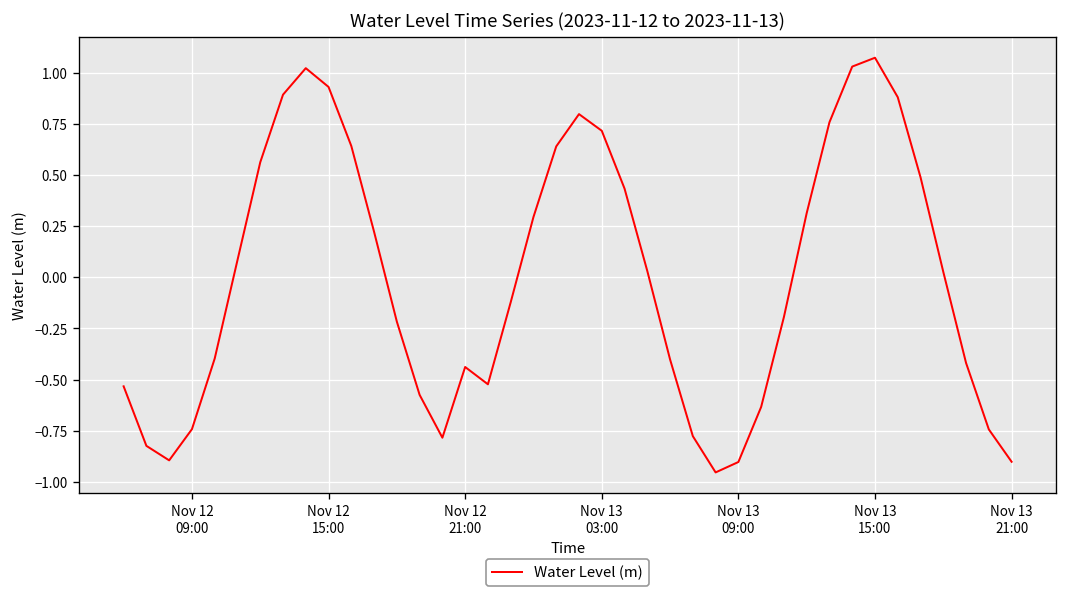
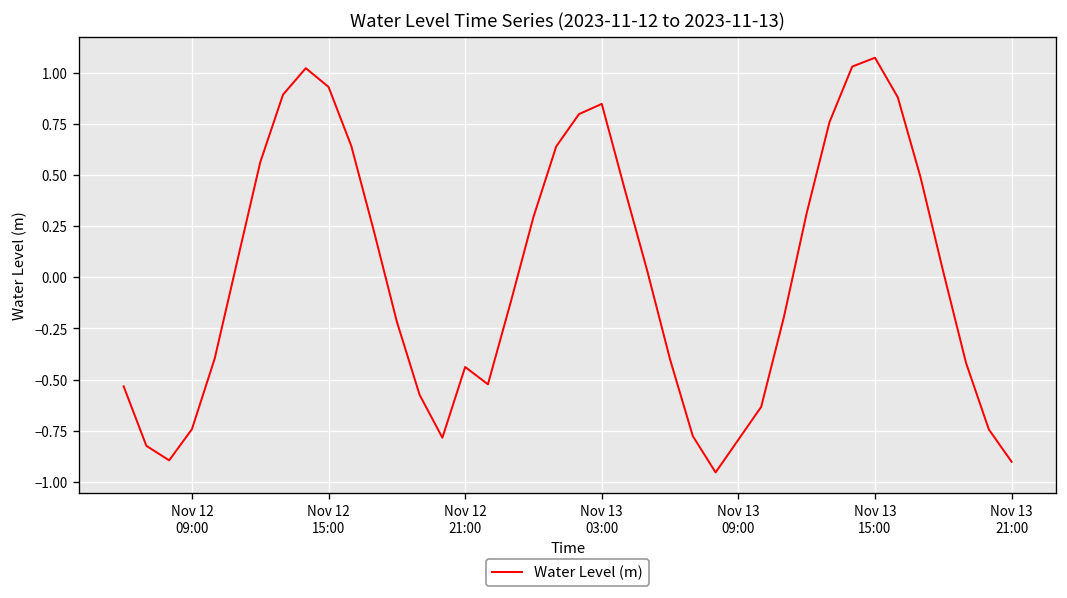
Nov 13 03:00: 0.72 -> 0.85
Nov 13 09:00: -0.90 -> -0.79
